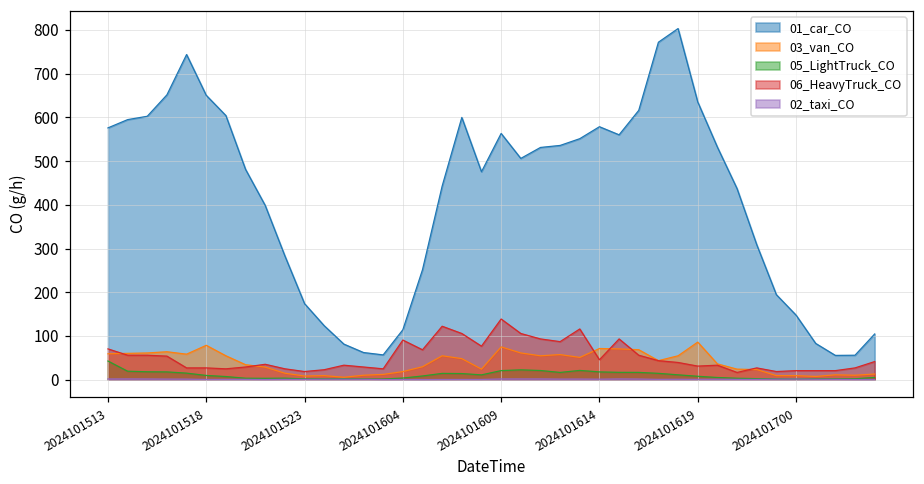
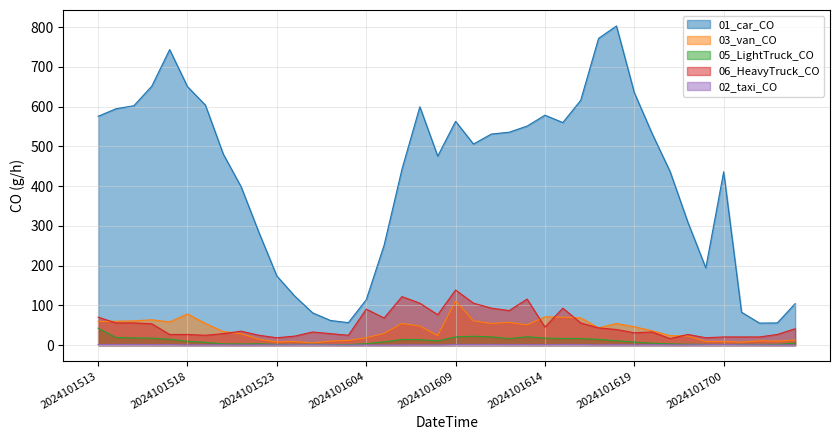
03_van_CO, 2024101609: 80 -> 110
03_van_CO, 2024101619: 90 -> 50
01_car_CO, 2024101700: 150 -> 440
